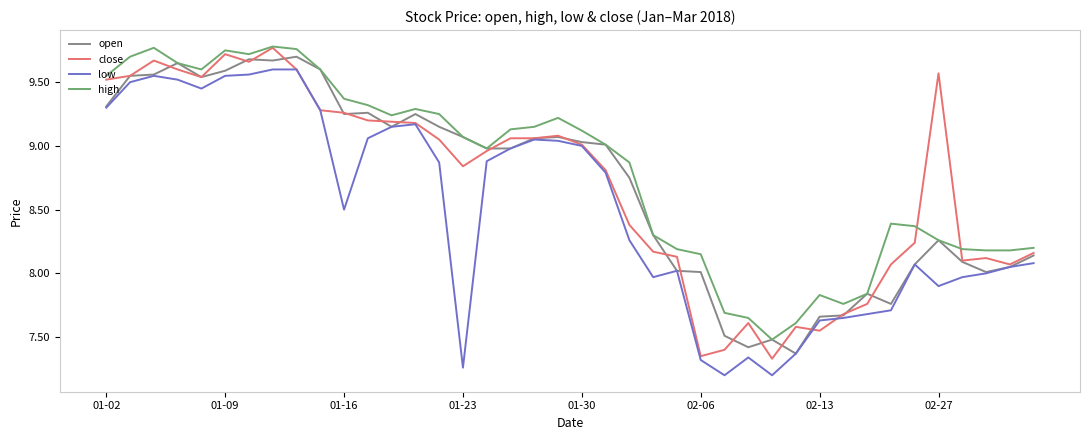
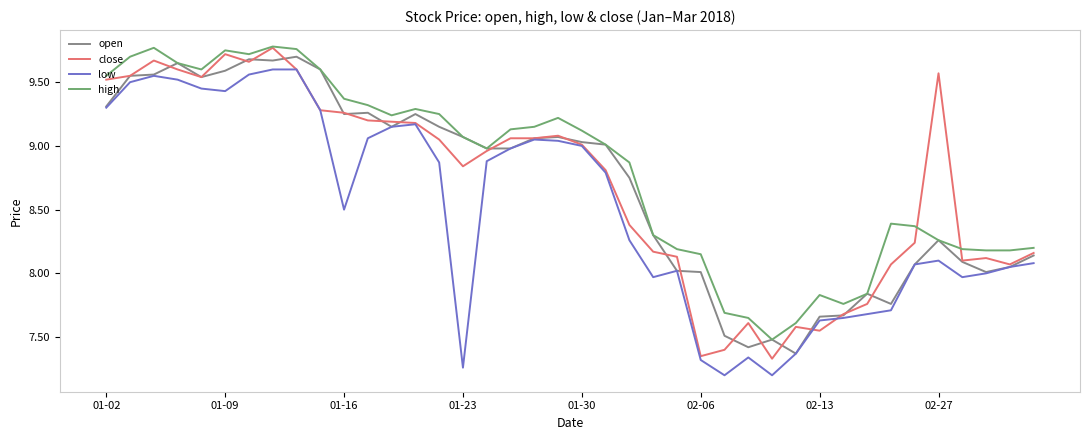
low, 01-09: 9.55 -> 9.43
low, 02-27: 7.9 -> 8.1
